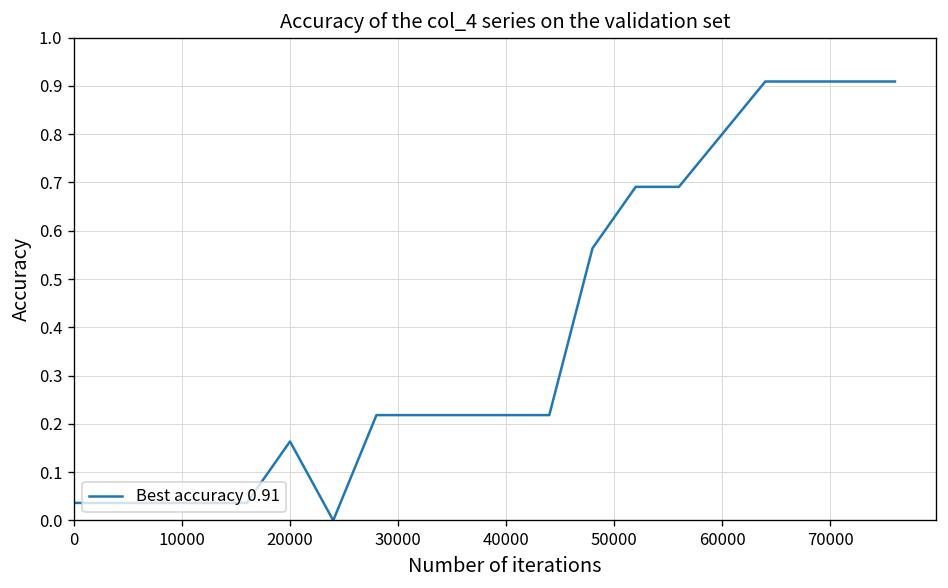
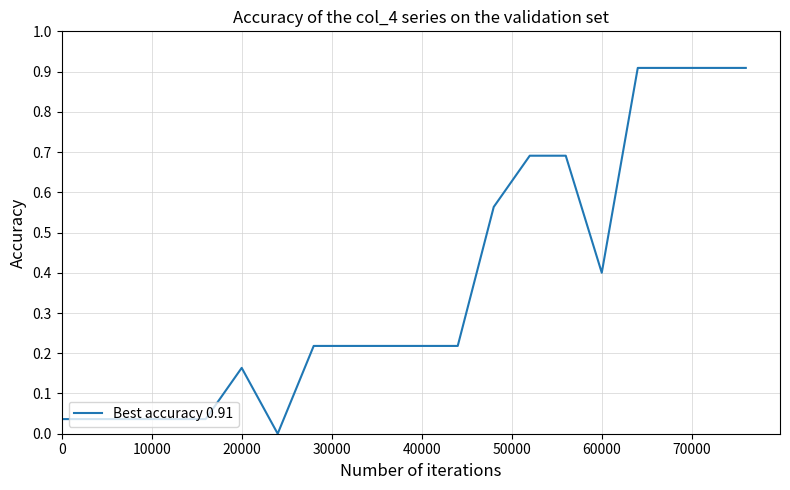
60000: 0.80 -> 0.40
